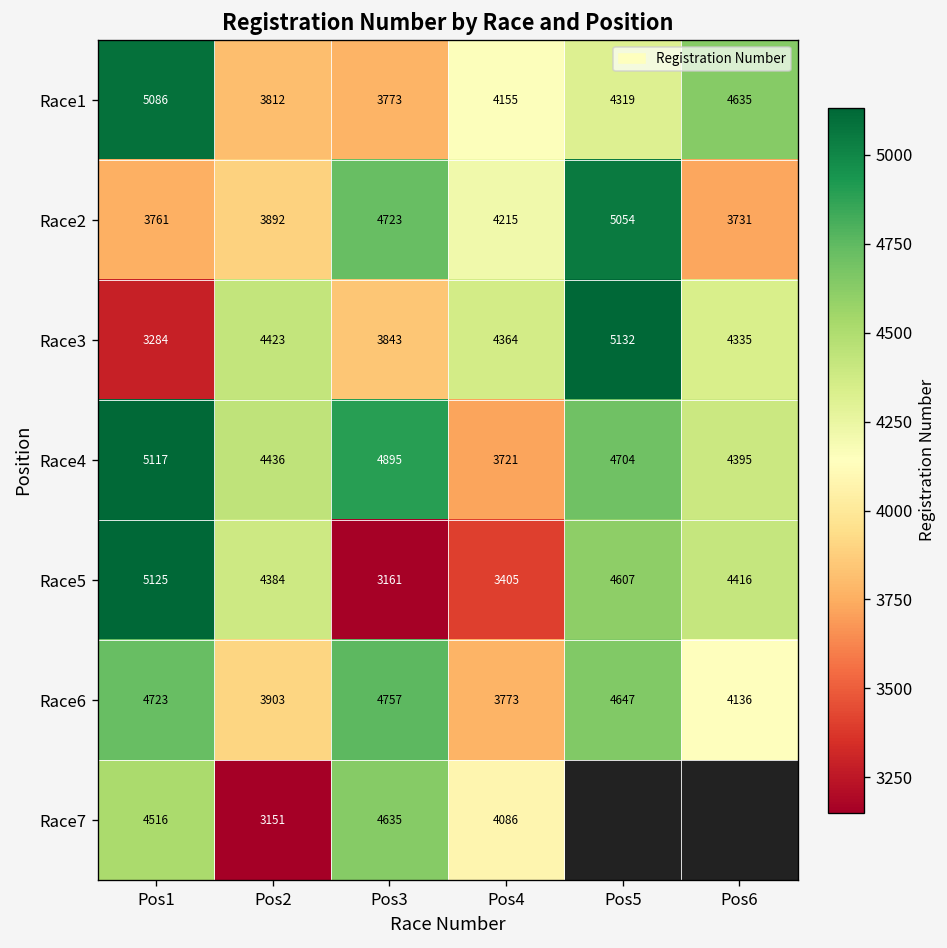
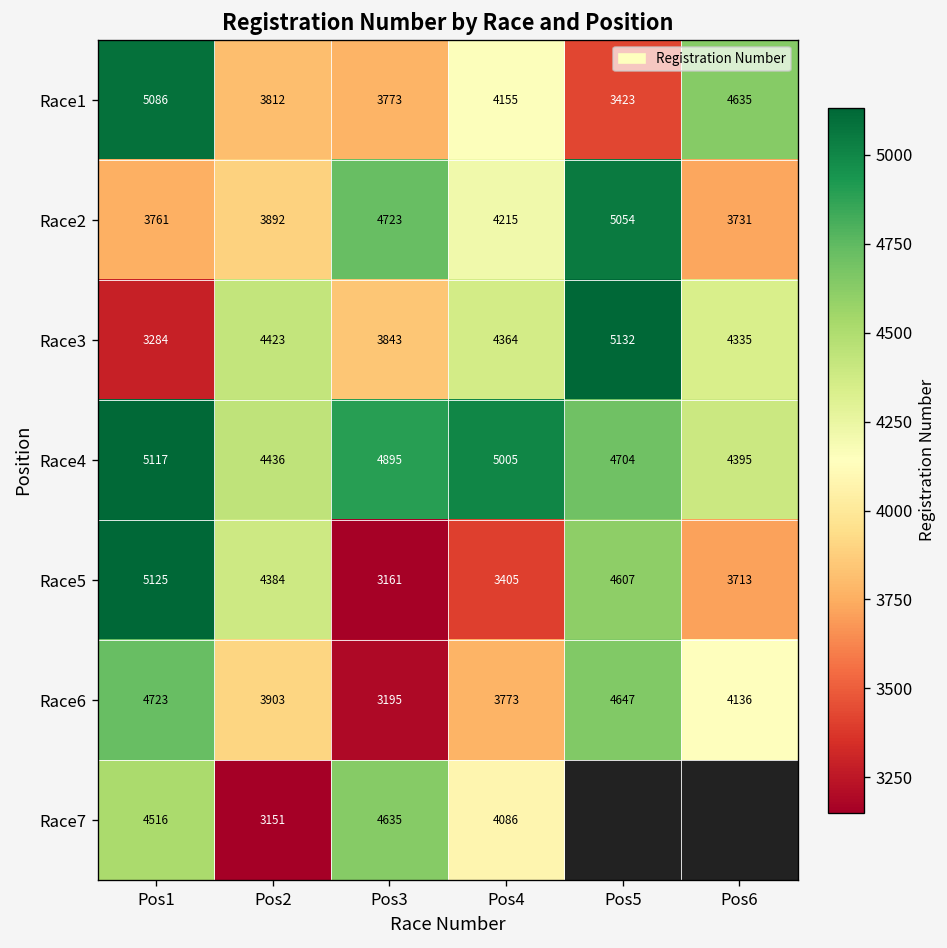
Race1, Pos5: 4319 -> 3423
Race4, Pos4: 3721 -> 5005
Race5, Pos6: 4416 -> 3713
Race6, Pos3: 4757 -> 3195
